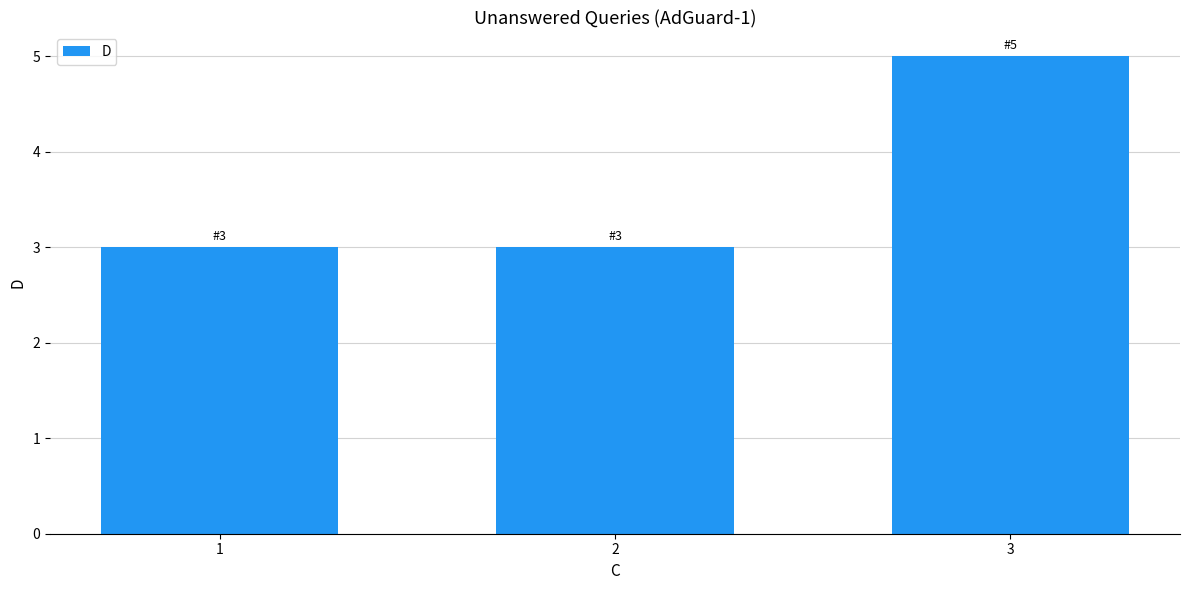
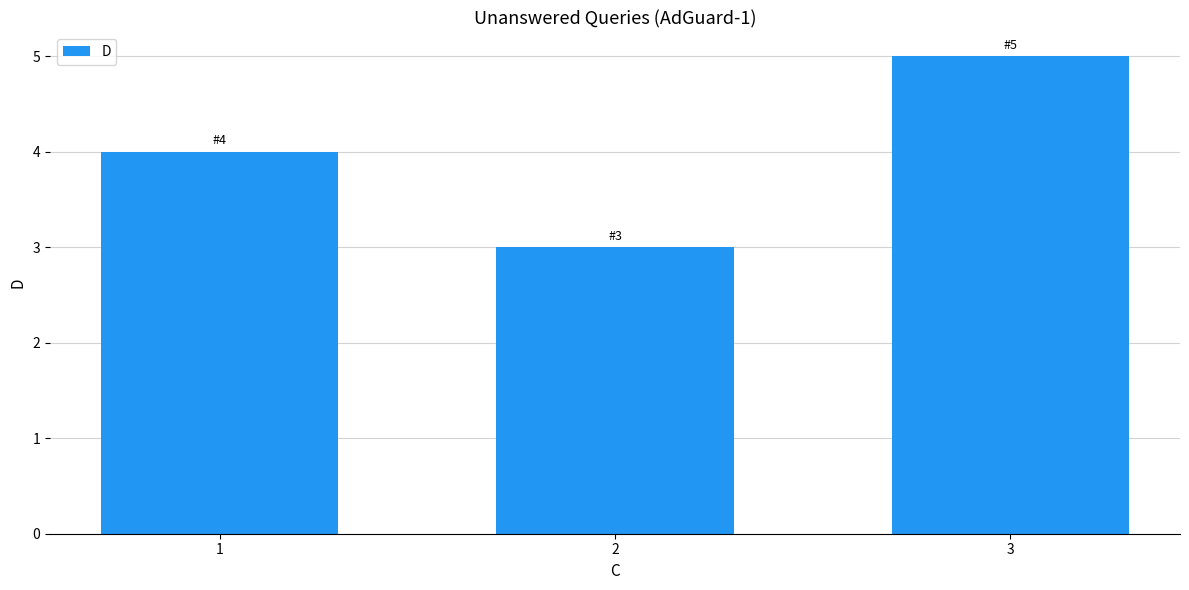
1: 3 -> 4
